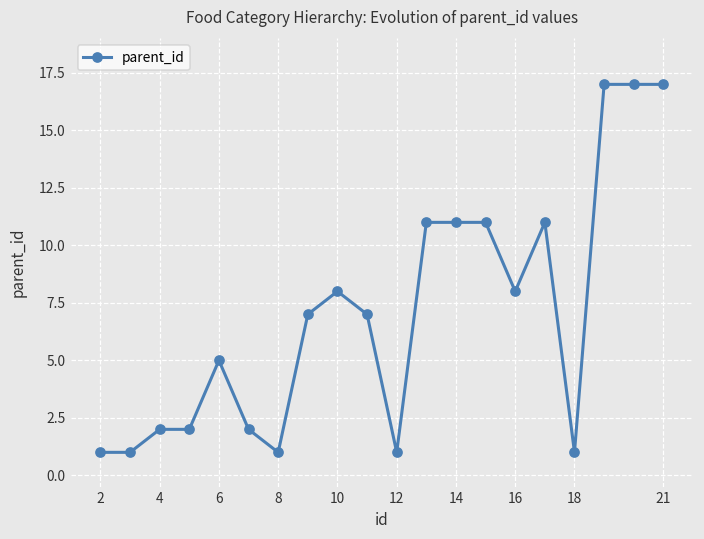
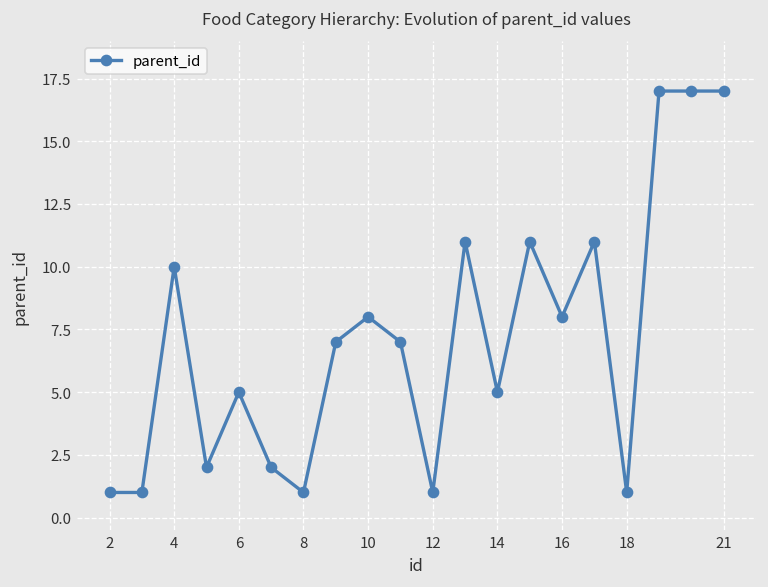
4: 2 -> 10
14: 11 -> 5
